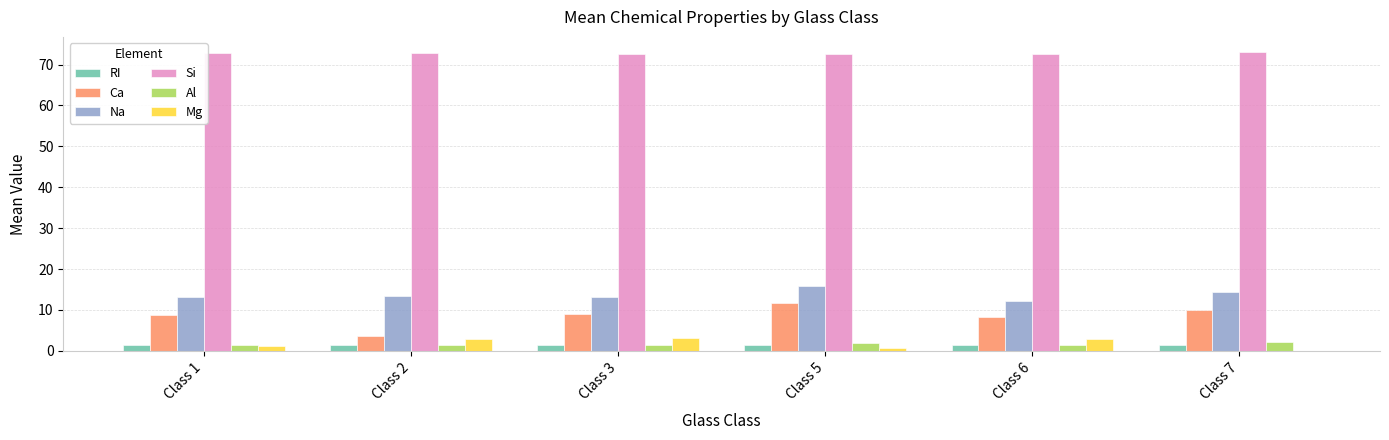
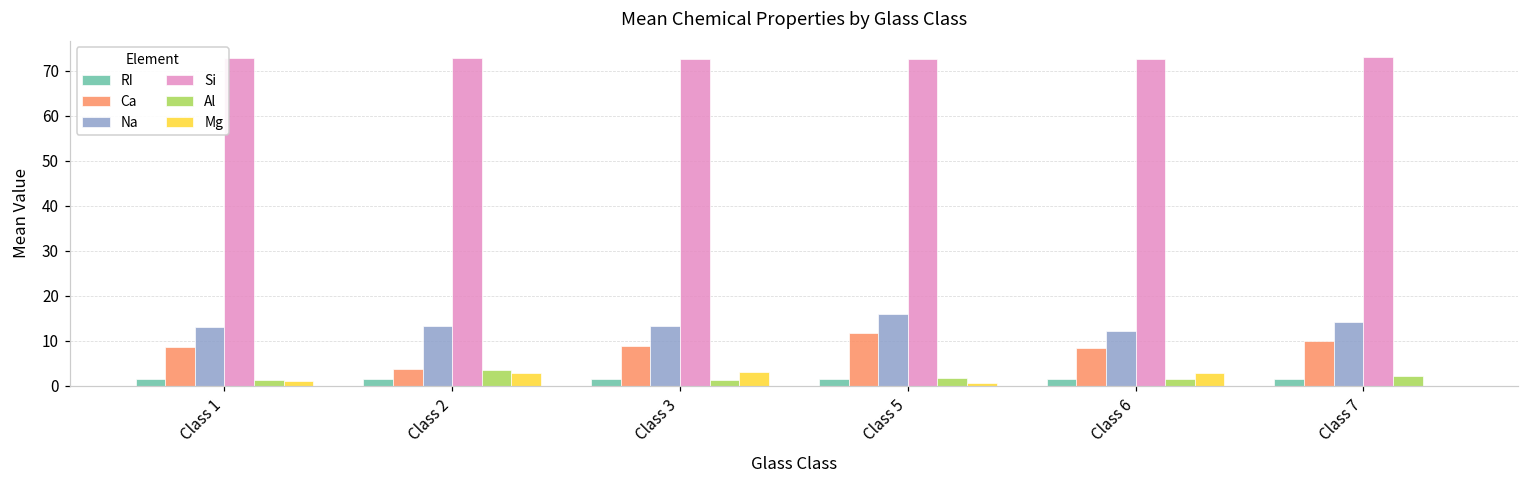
Al, Class 2: 1 -> 4
